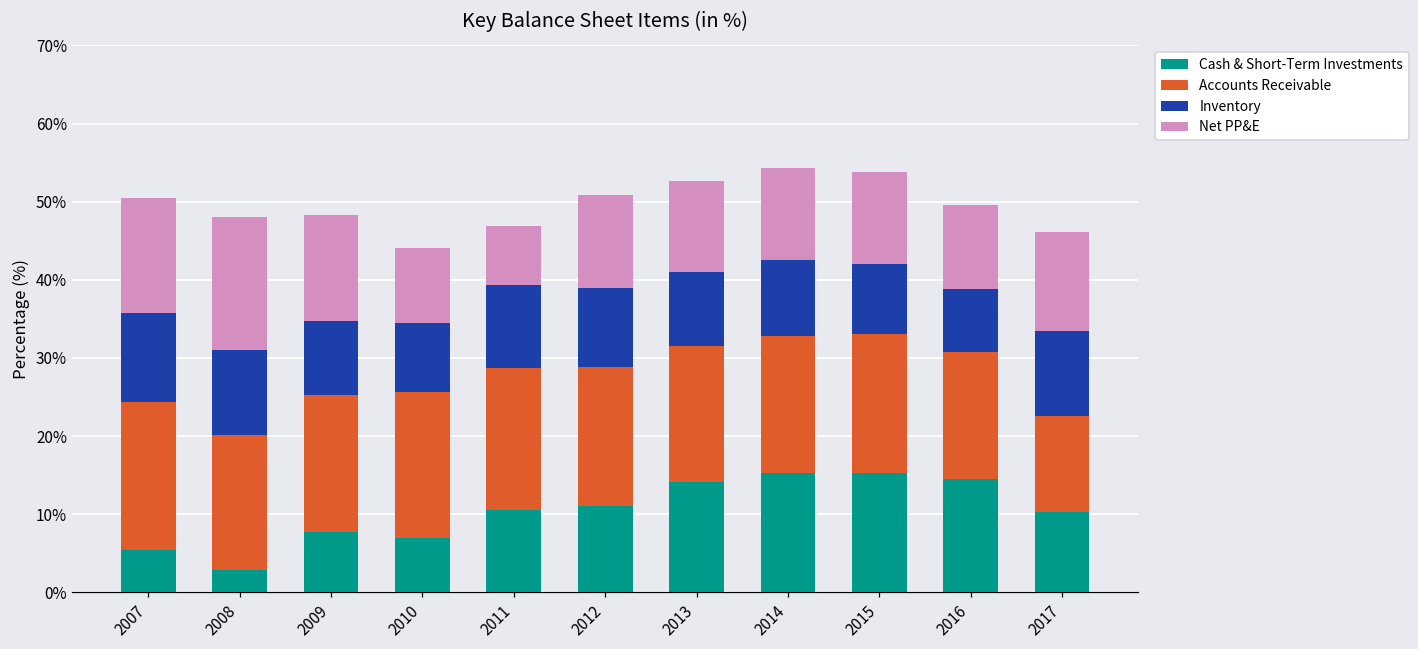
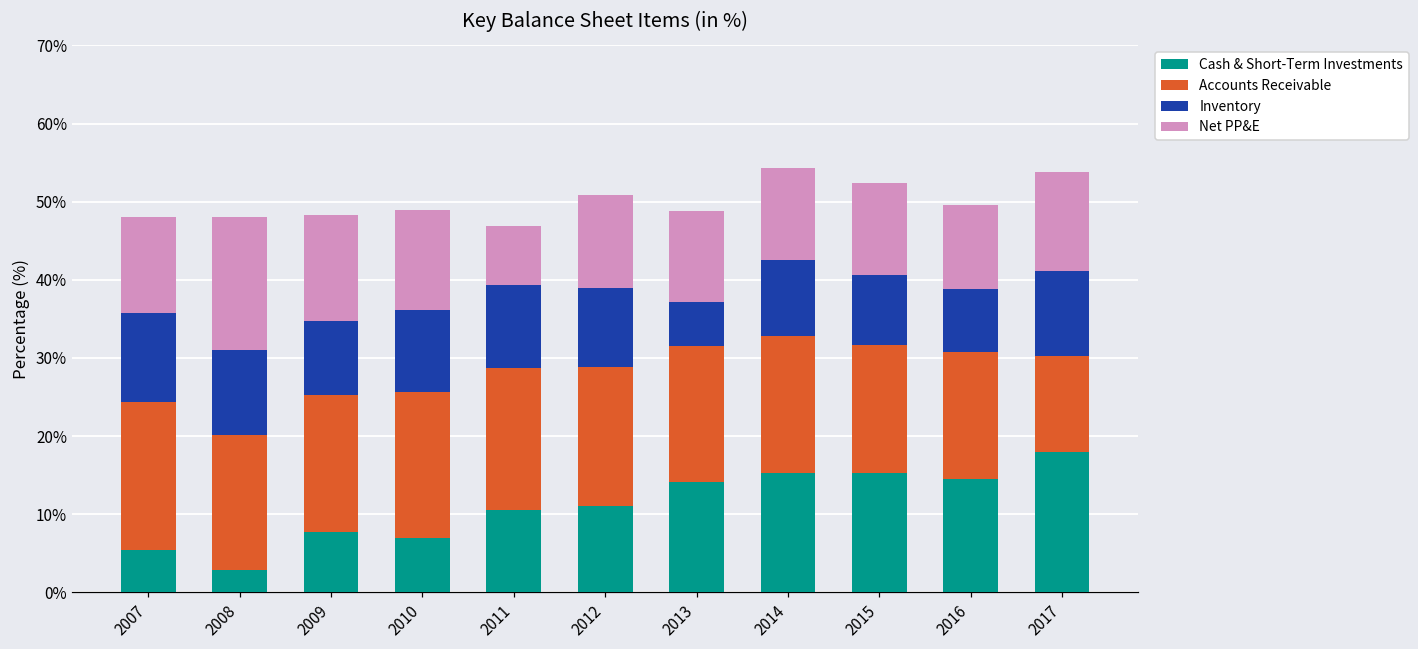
Net PP&E, 2007: 15% -> 12%
Inventory, 2010: 9% -> 10%
Net PP&E, 2010: 10% -> 13%
Inventory, 2013: 9% -> 6%
Accounts Receivable, 2015: 18% -> 16%
Cash & Short-Term Investments, 2017: 10% -> 18%
